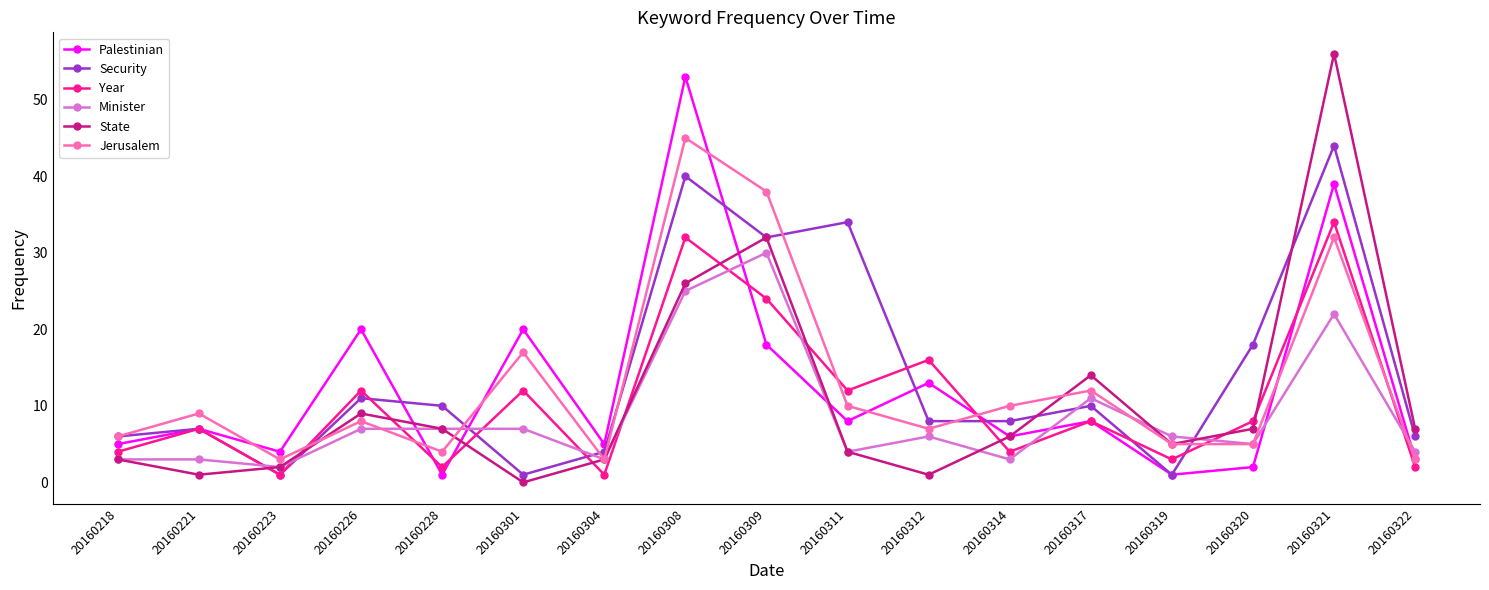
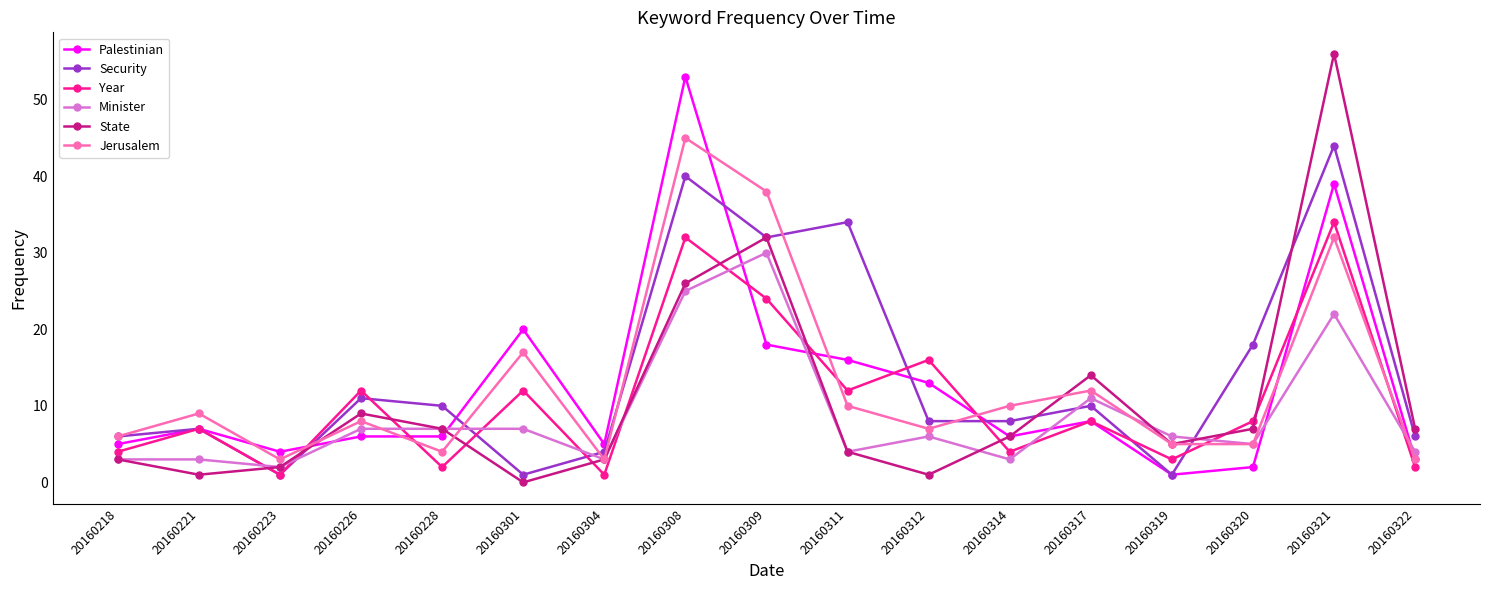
Palestinian, 20160226: 20 -> 6
Palestinian, 20160228: 1 -> 6
Palestinian, 20160311: 8 -> 16
